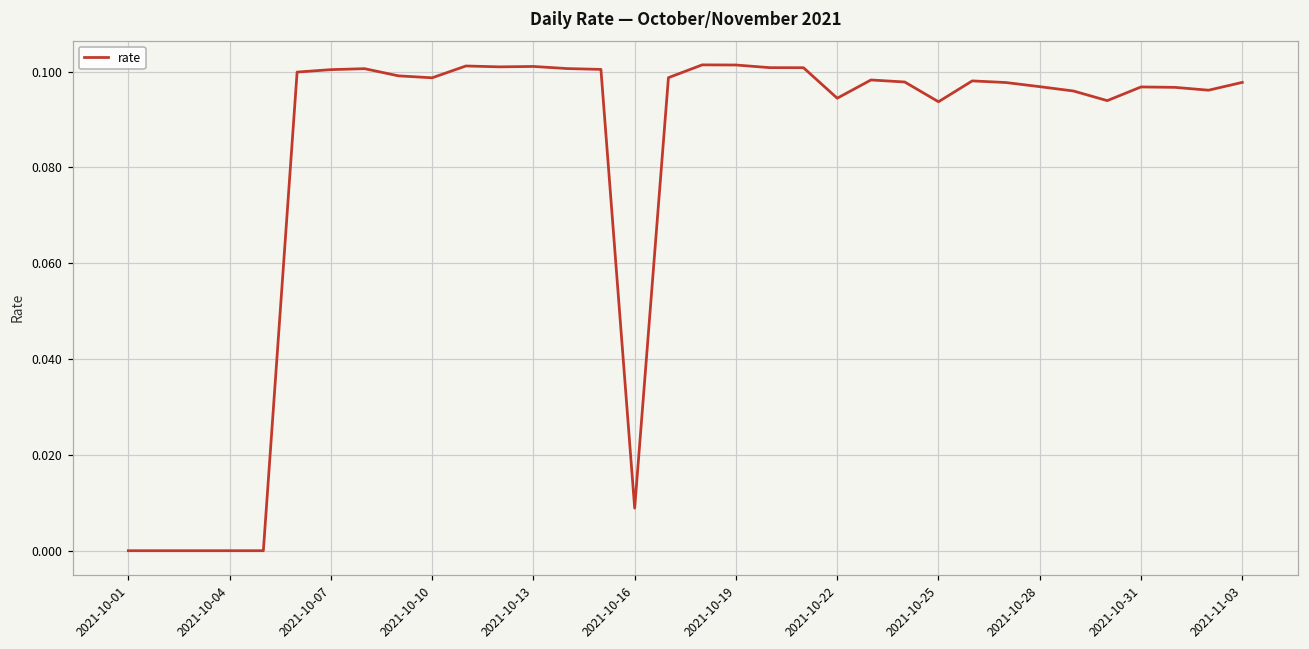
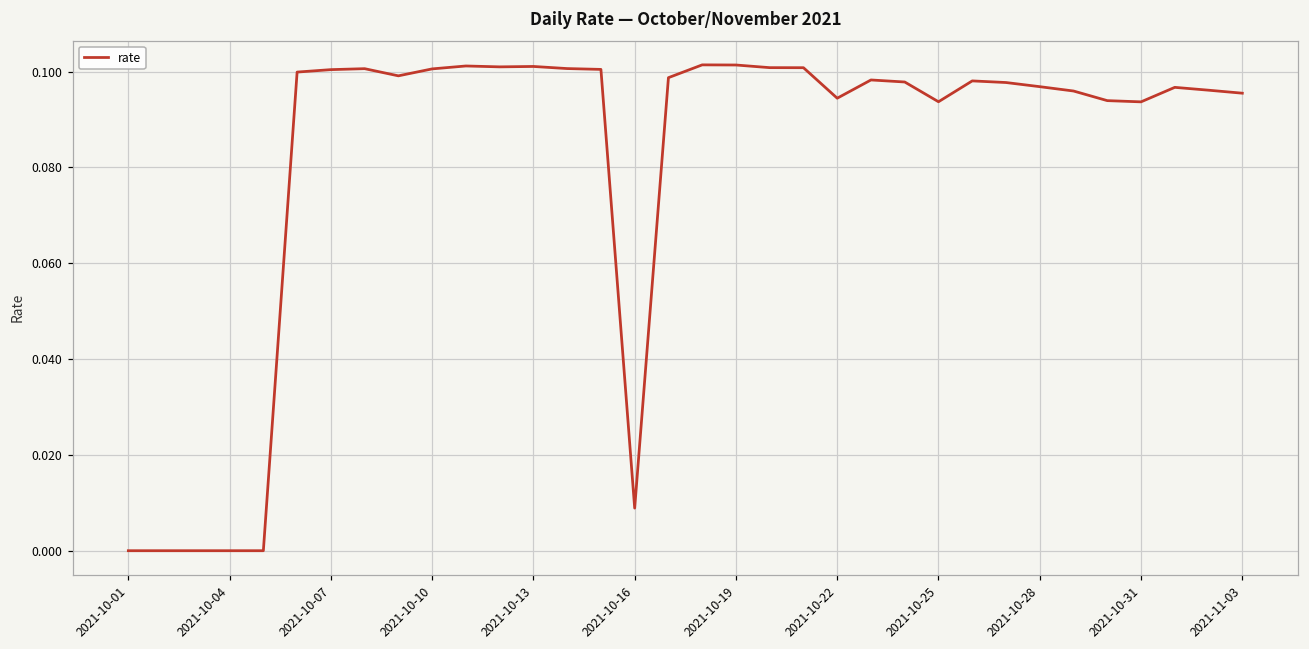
2021-10-10: 0.099 -> 0.101
2021-10-31: 0.097 -> 0.094
2021-11-03: 0.098 -> 0.095
